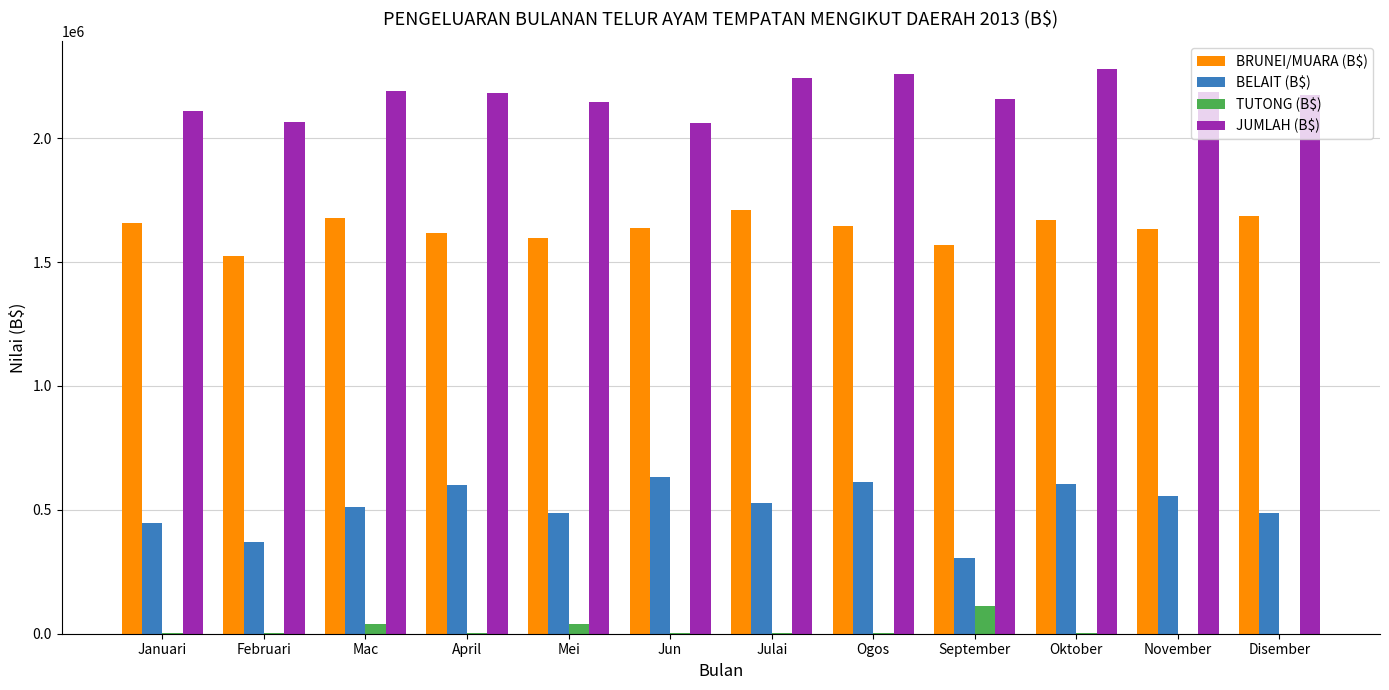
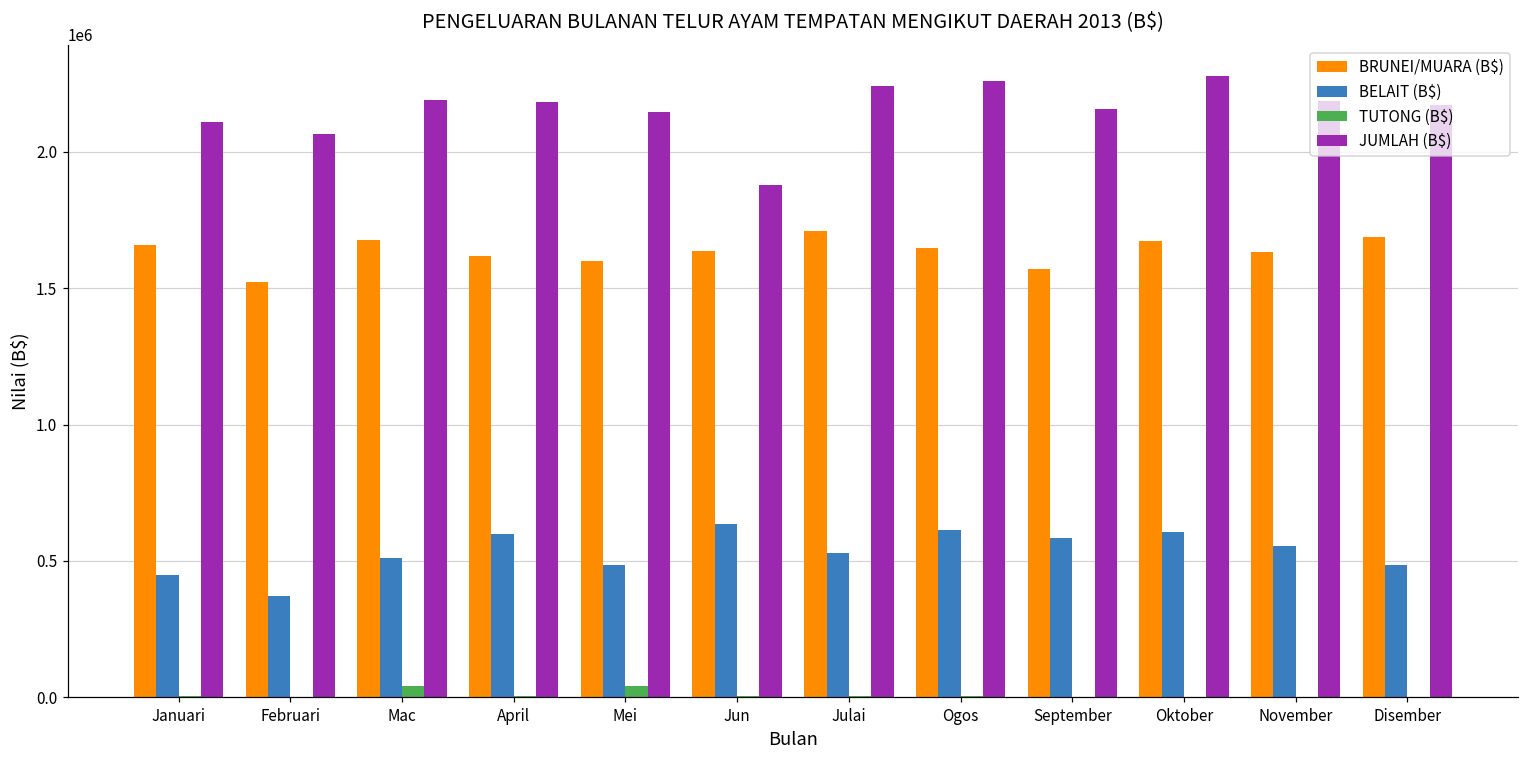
JUMLAH (B$), Jun: 2060000 -> 1880000
BELAIT (B$), September: 310000 -> 580000
TUTONG (B$), September: 110000 -> 0
